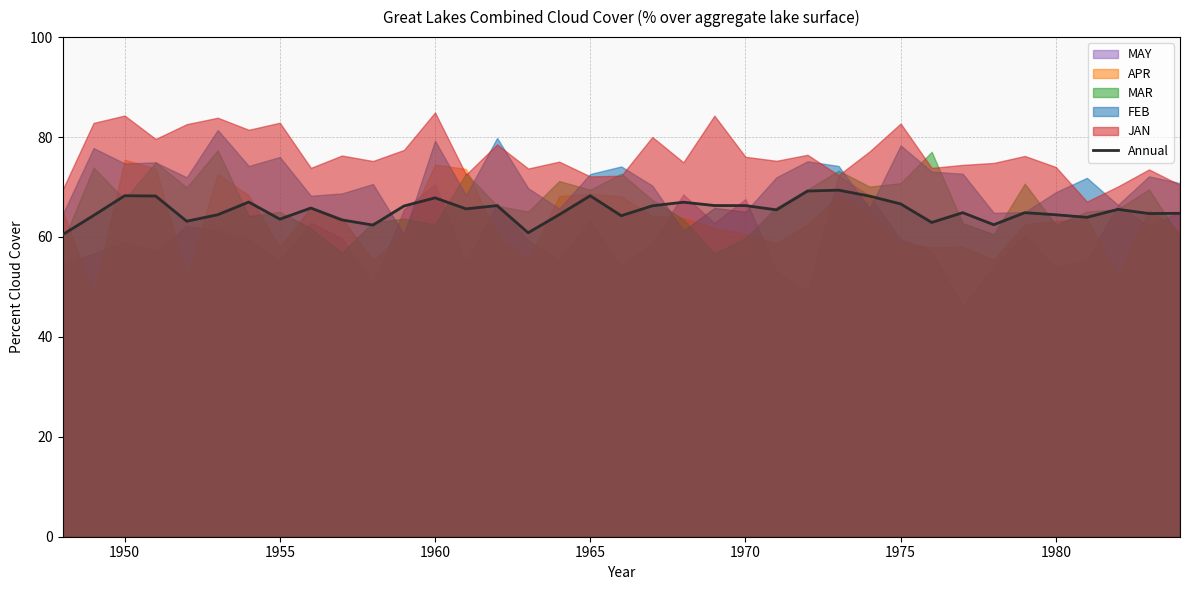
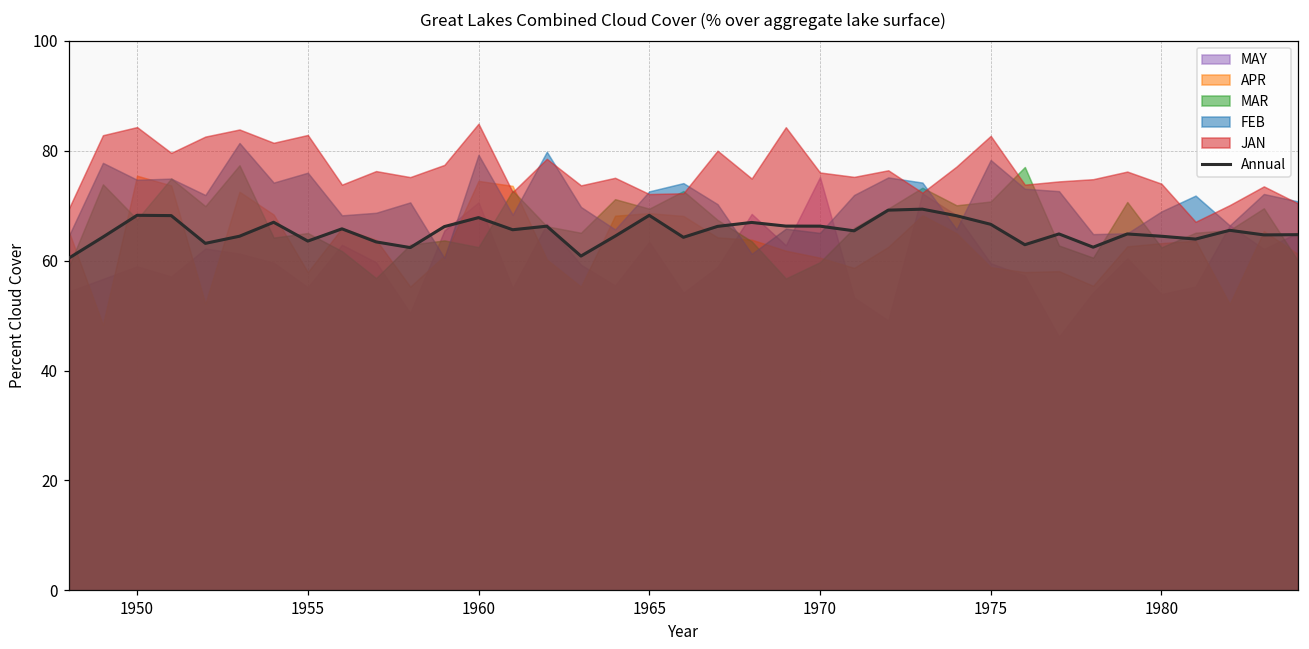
MAY, 1970: 68 -> 75
